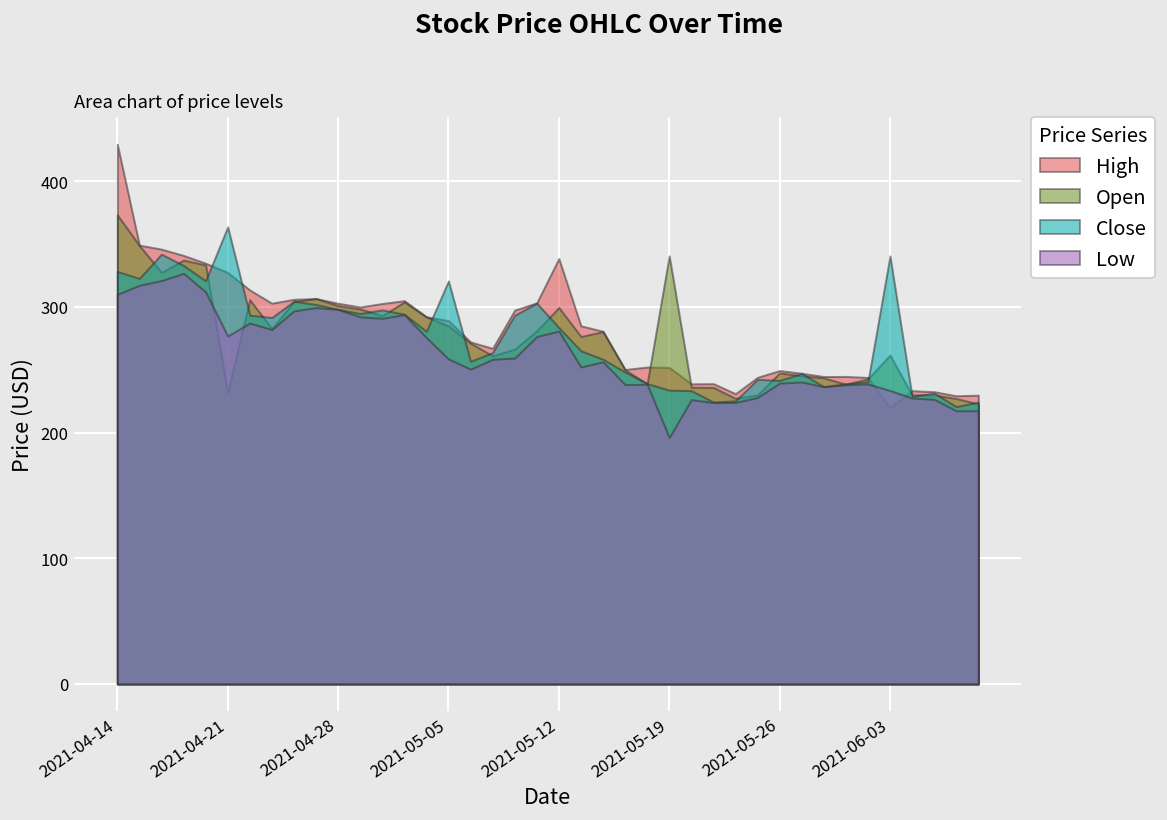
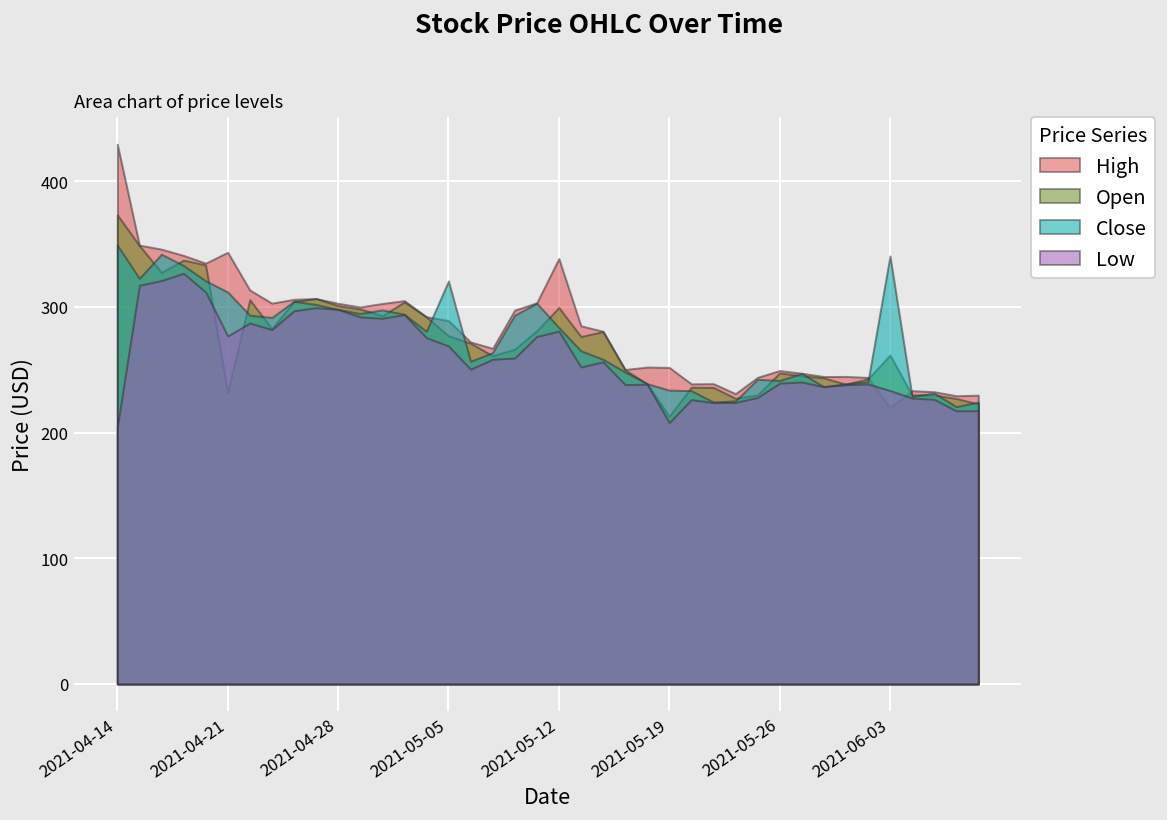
Close, 2021-04-14: 328 -> 349
Low, 2021-04-14: 310 -> 204
High, 2021-04-21: 327 -> 344
Close, 2021-04-21: 364 -> 312
Open, 2021-05-05: 285 -> 277
Low, 2021-05-05: 259 -> 269
Open, 2021-05-19: 341 -> 213
Low, 2021-05-19: 196 -> 208
